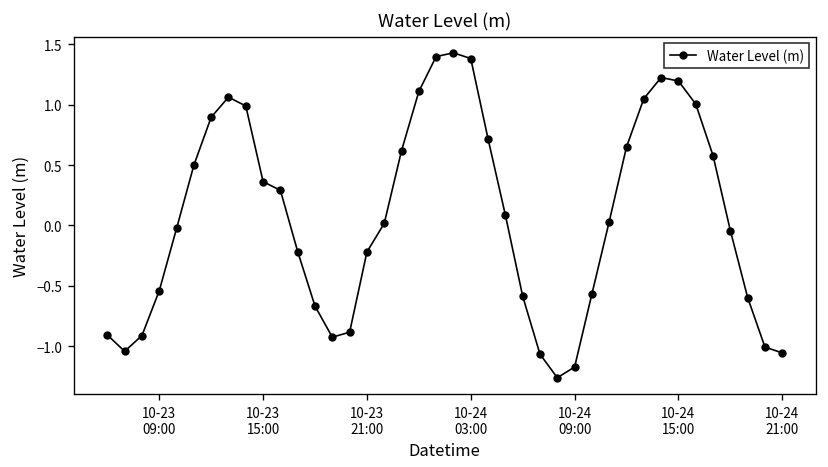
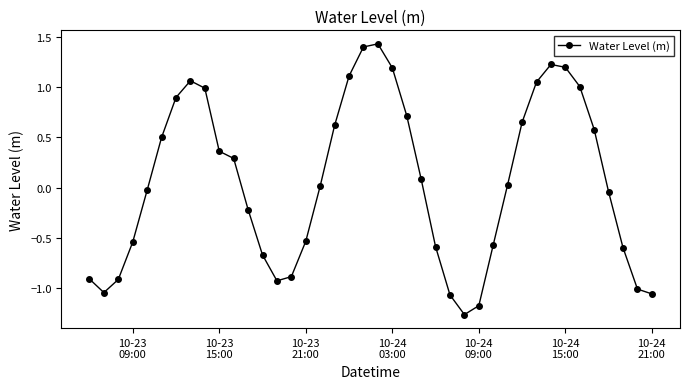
10-23 21:00: -0.22 -> -0.53
10-24 03:00: 1.38 -> 1.19
